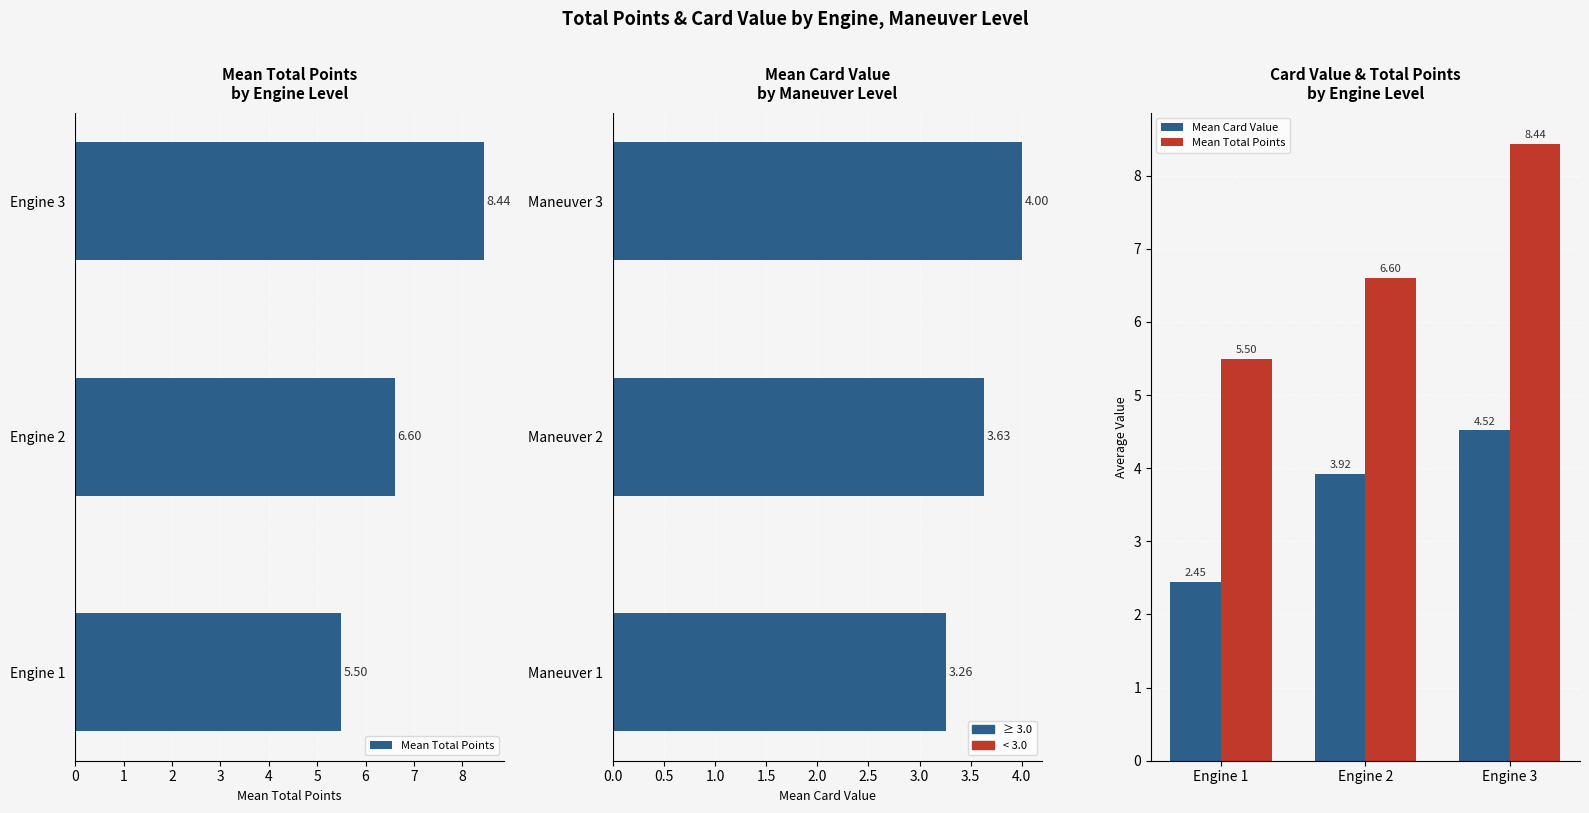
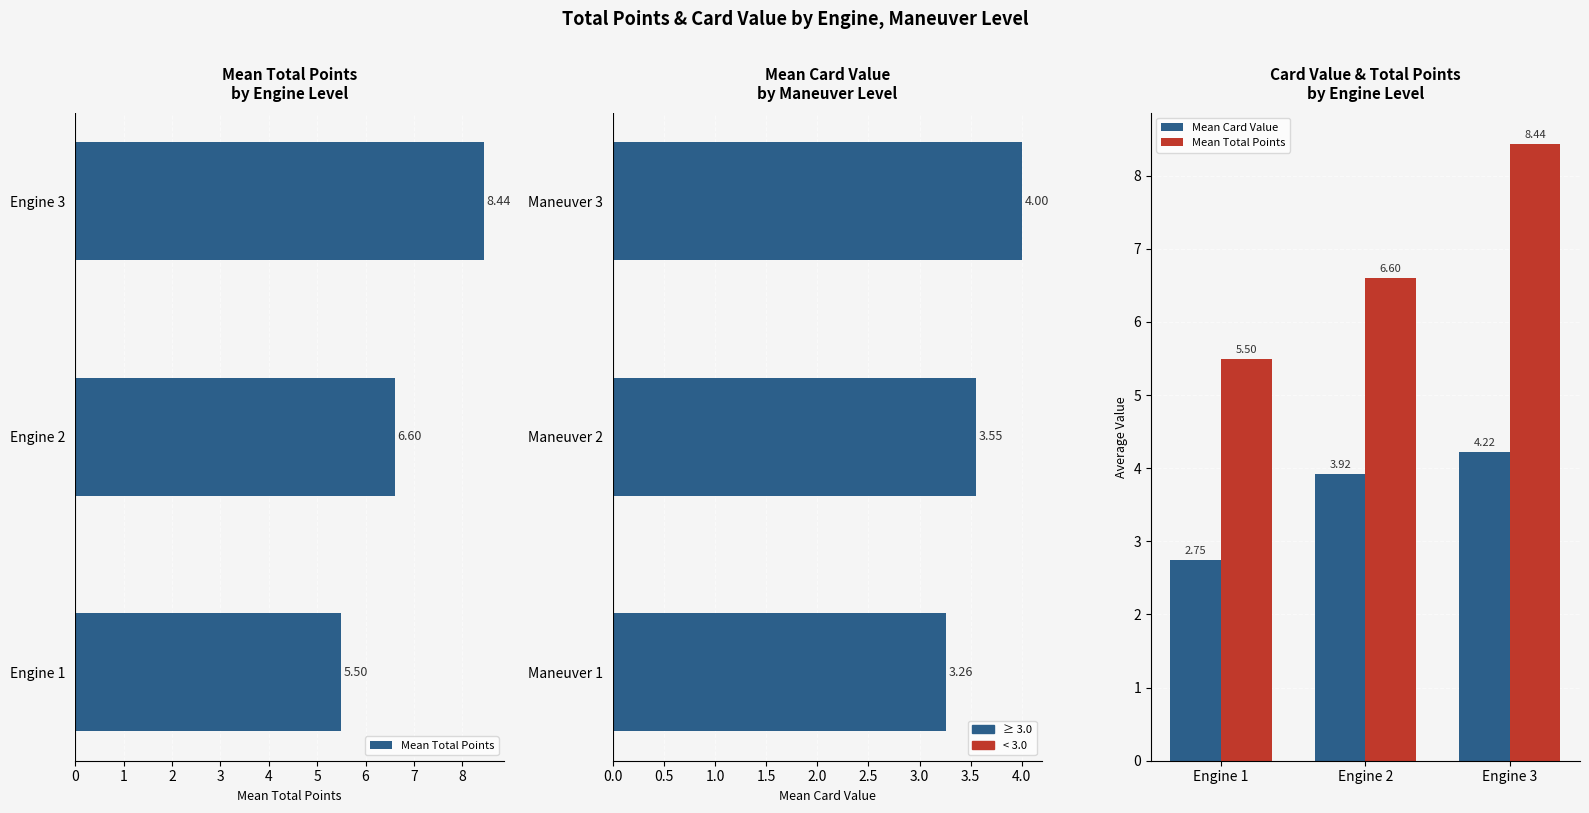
Mean Card Value by Maneuver Level, Maneuver 2: 3.63 -> 3.55
Card Value & Total Points by Engine Level, Mean Card Value, Engine 1: 2.45 -> 2.75
Card Value & Total Points by Engine Level, Mean Card Value, Engine 3: 4.52 -> 4.22
